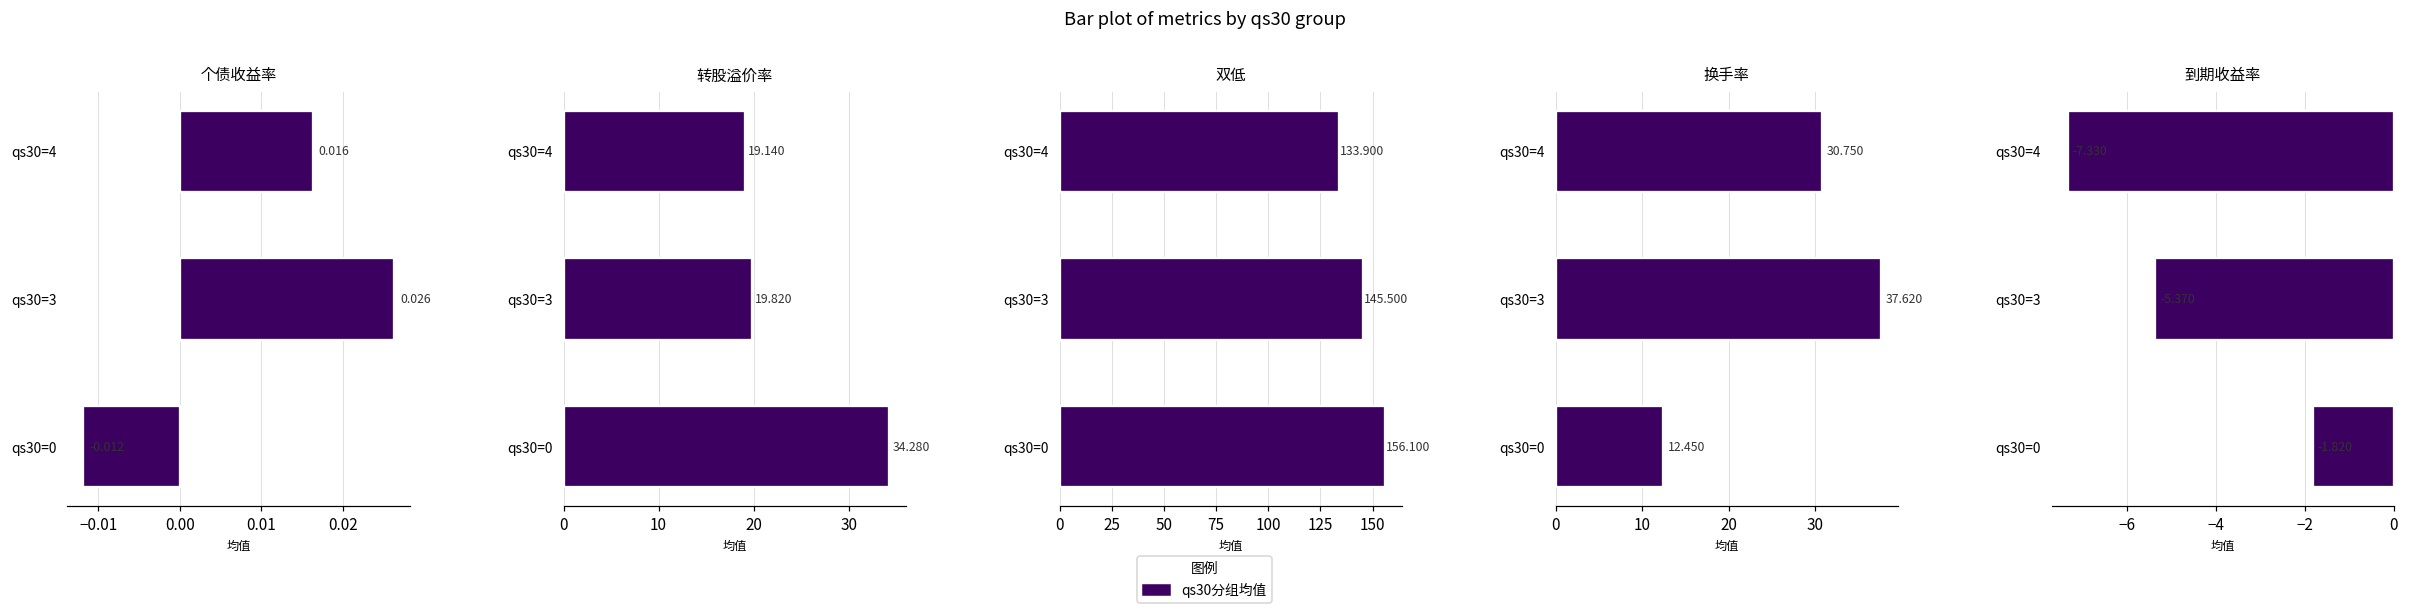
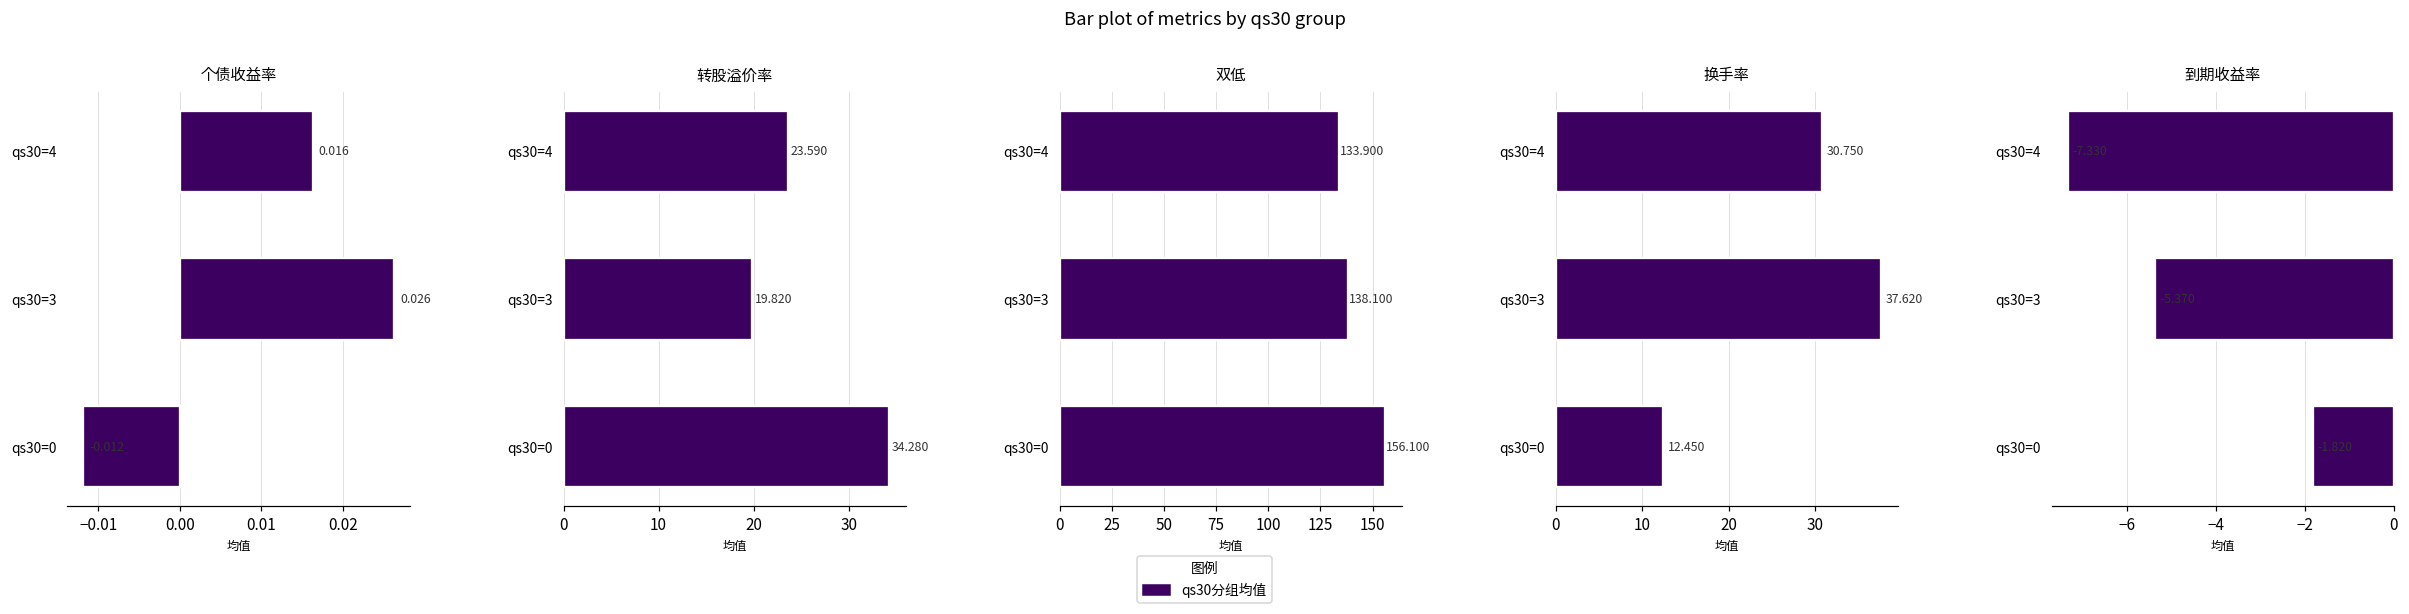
转股溢价率, qs30=4: 19.140 -> 23.590
双低, qs30=3: 145.500 -> 138.100
